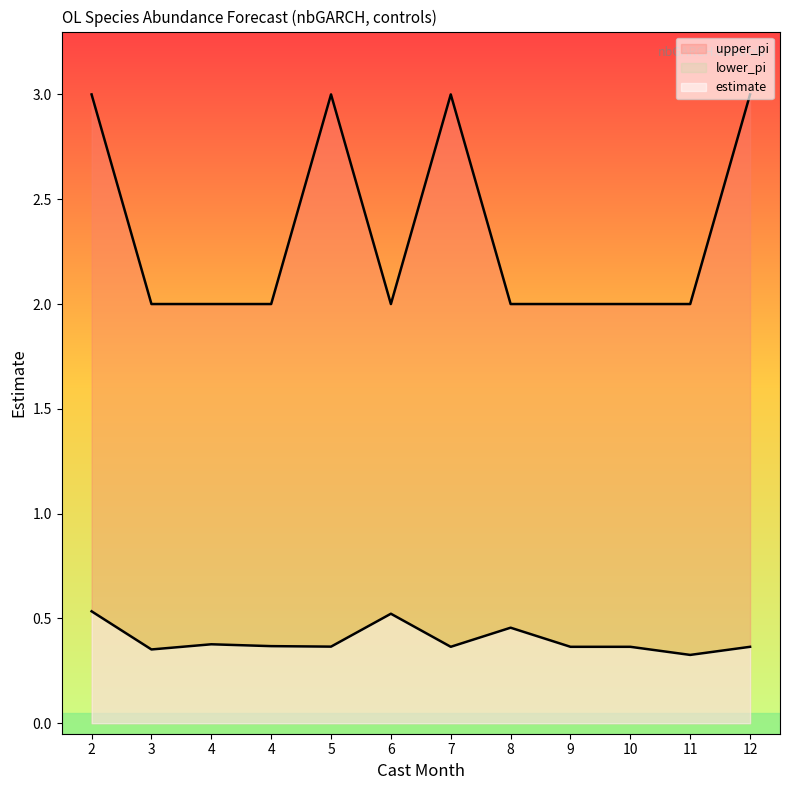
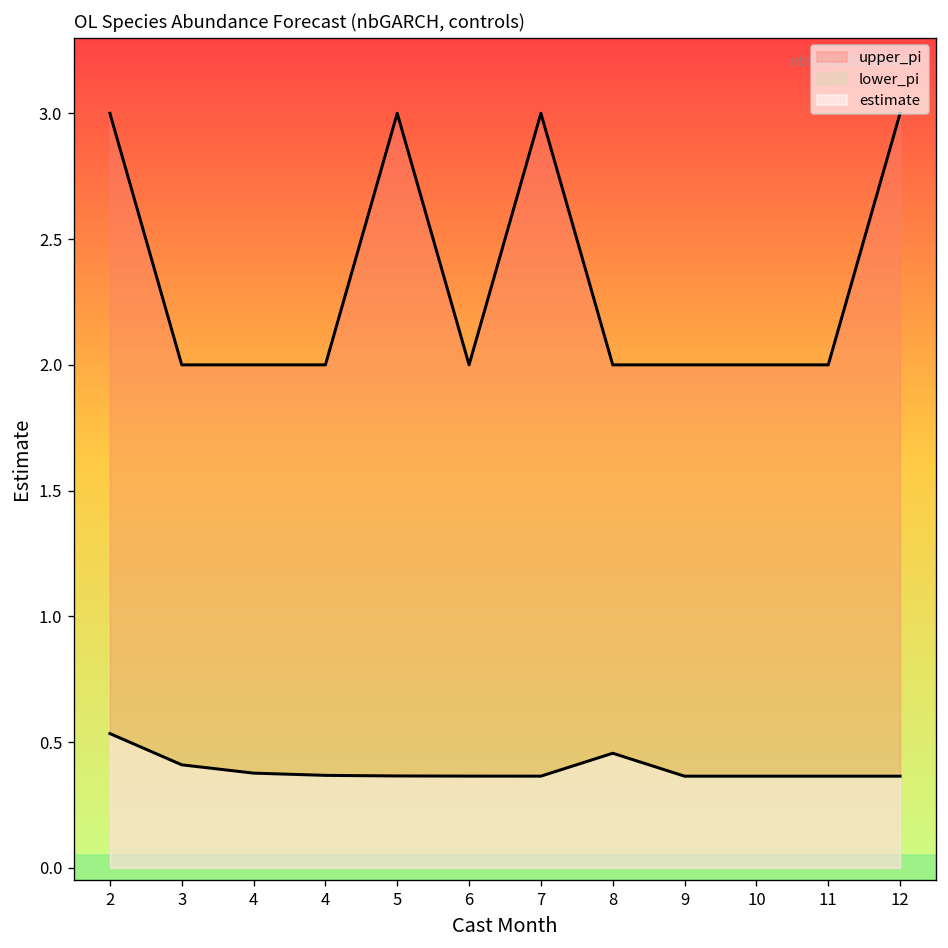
estimate, 3: 0.35 -> 0.41
estimate, 6: 0.52 -> 0.36
estimate, 11: 0.33 -> 0.36
